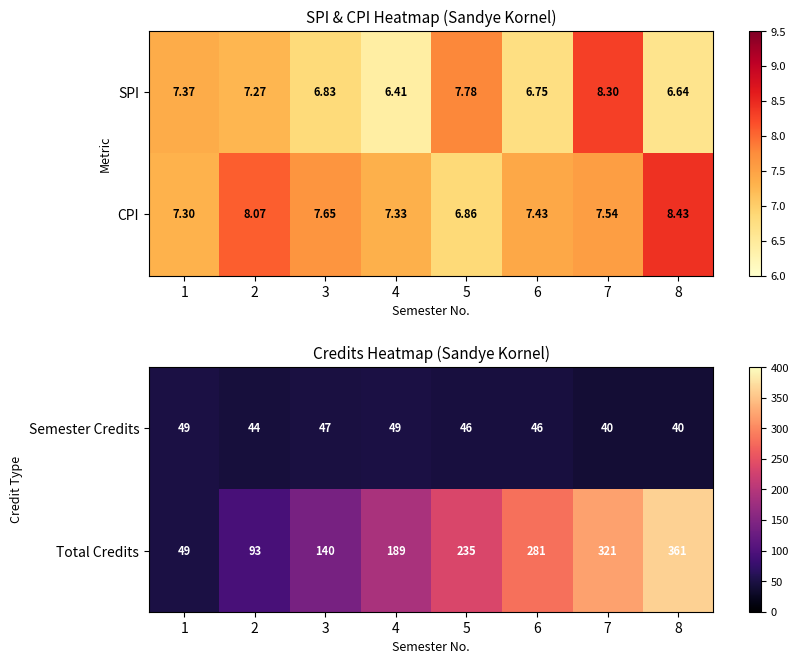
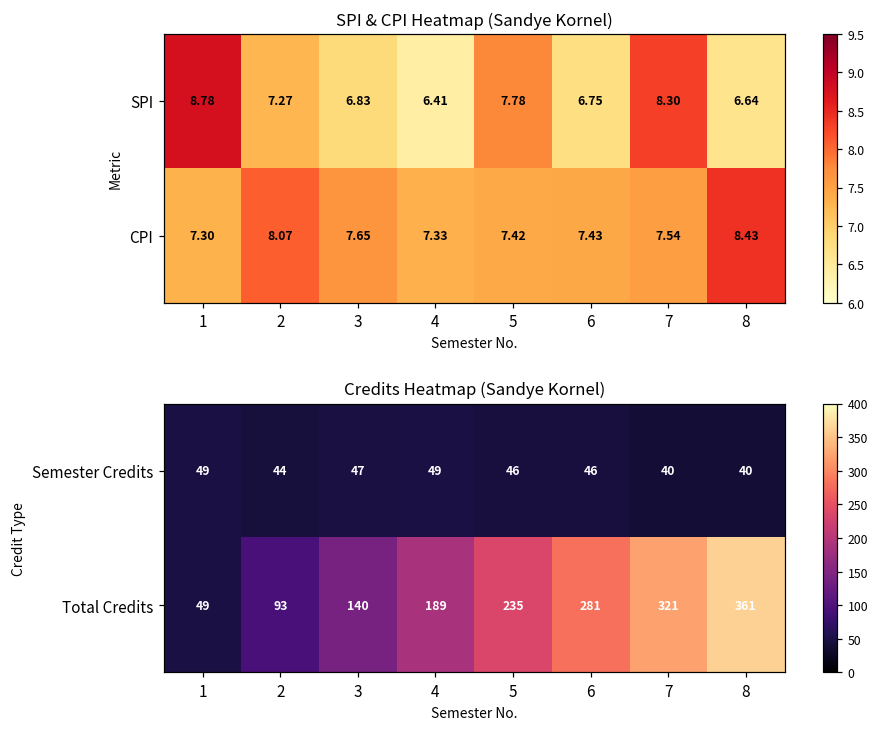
SPI & CPI Heatmap (Sandye Kornel), SPI, 1: 7.37 -> 8.78
SPI & CPI Heatmap (Sandye Kornel), CPI, 5: 6.86 -> 7.42
